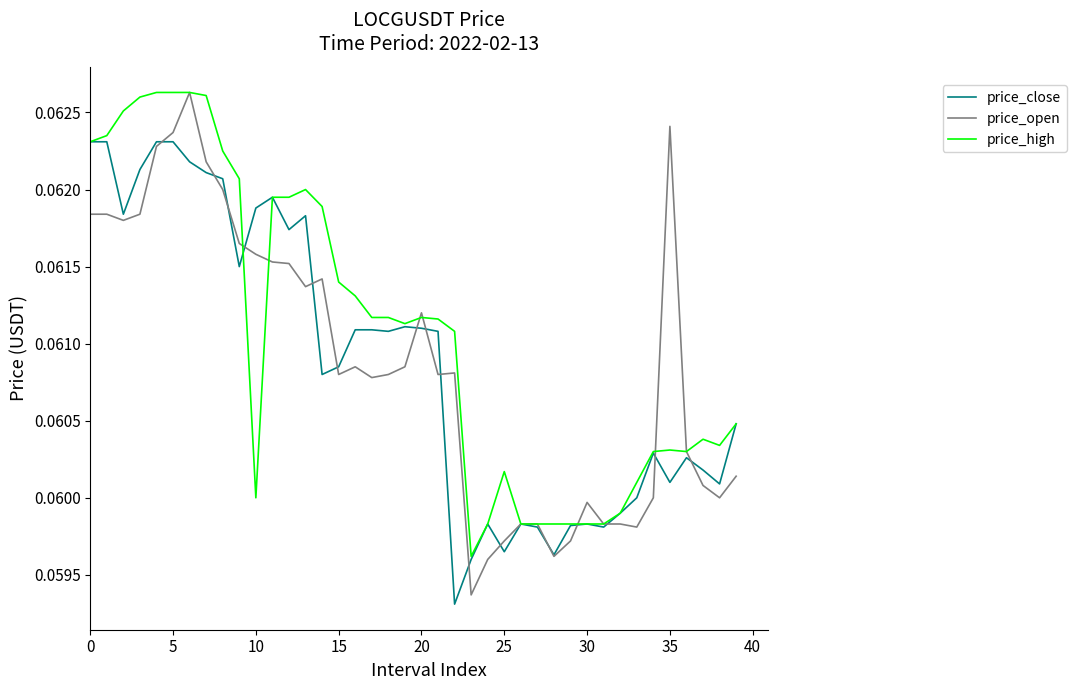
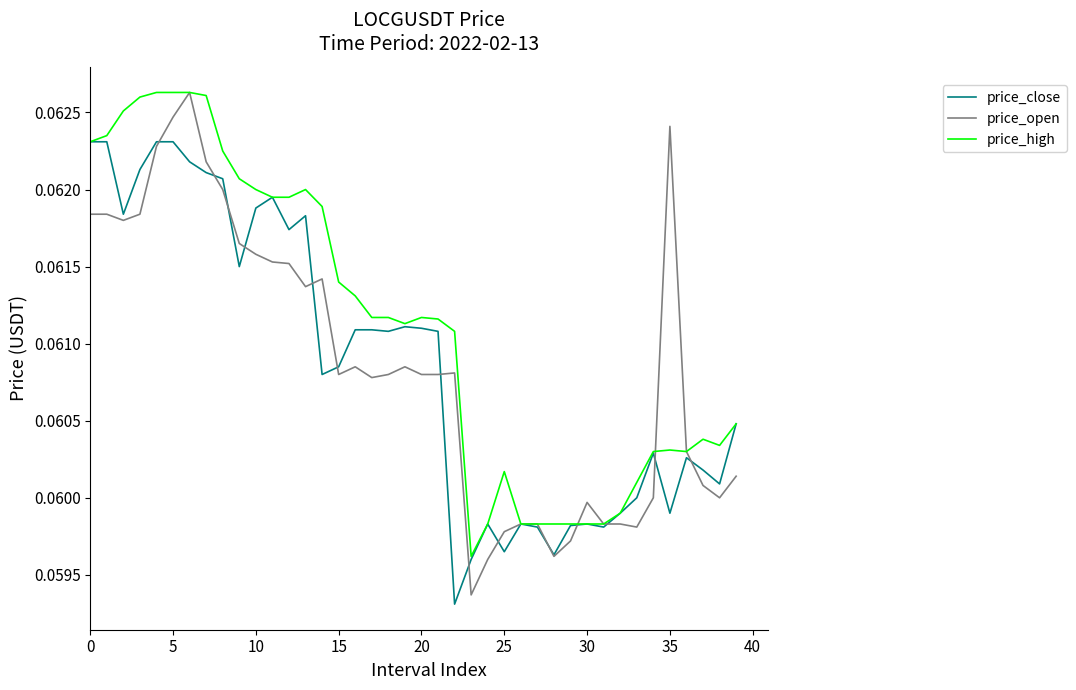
price_open, 5: 0.06237 -> 0.06247
price_high, 10: 0.060 -> 0.062
price_open, 20: 0.0612 -> 0.0608
price_open, 25: 0.05972 -> 0.05978
price_close, 35: 0.0601 -> 0.0599
